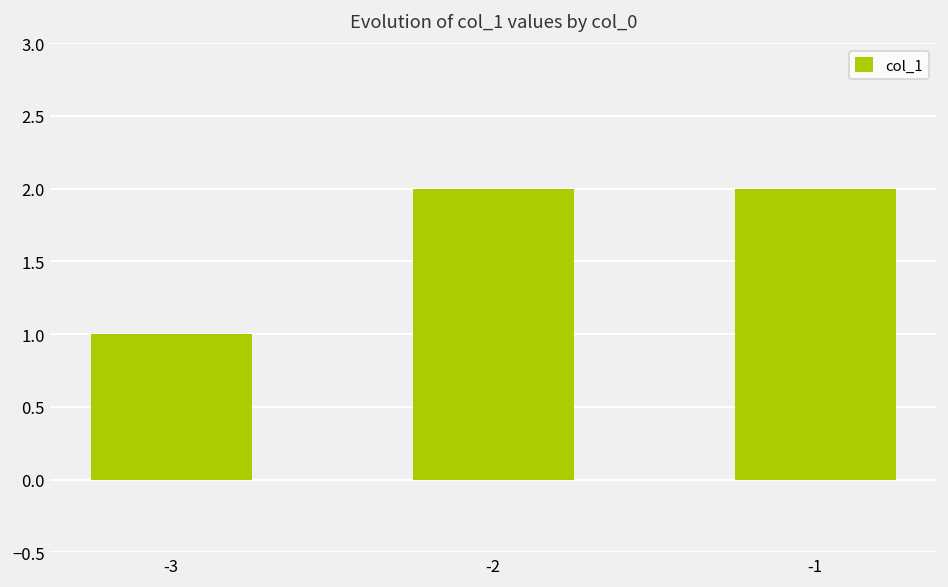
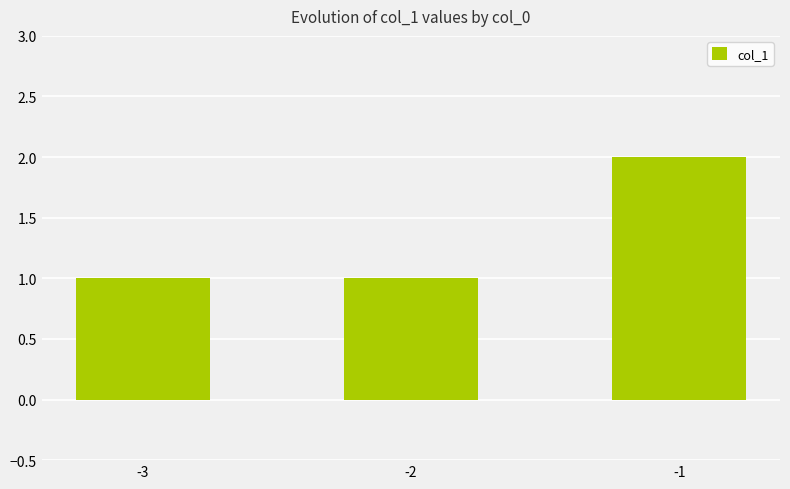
-2: 2 -> 1
